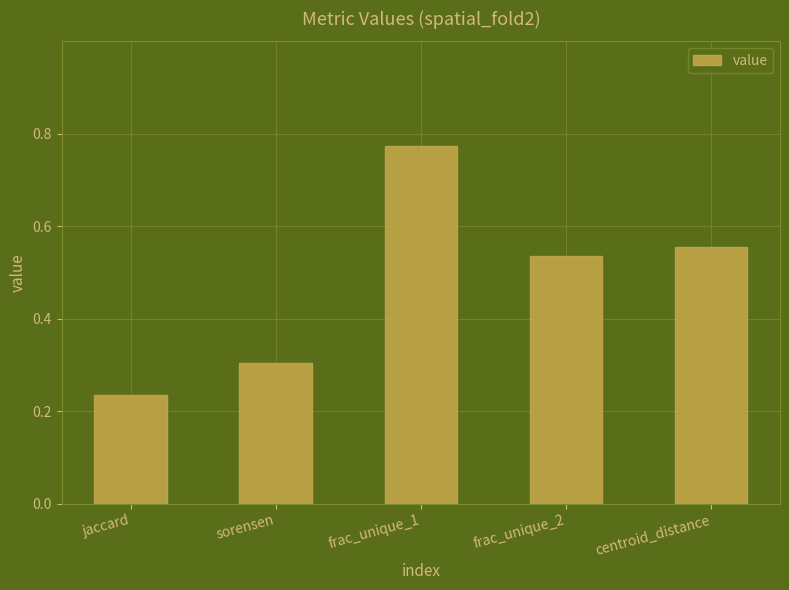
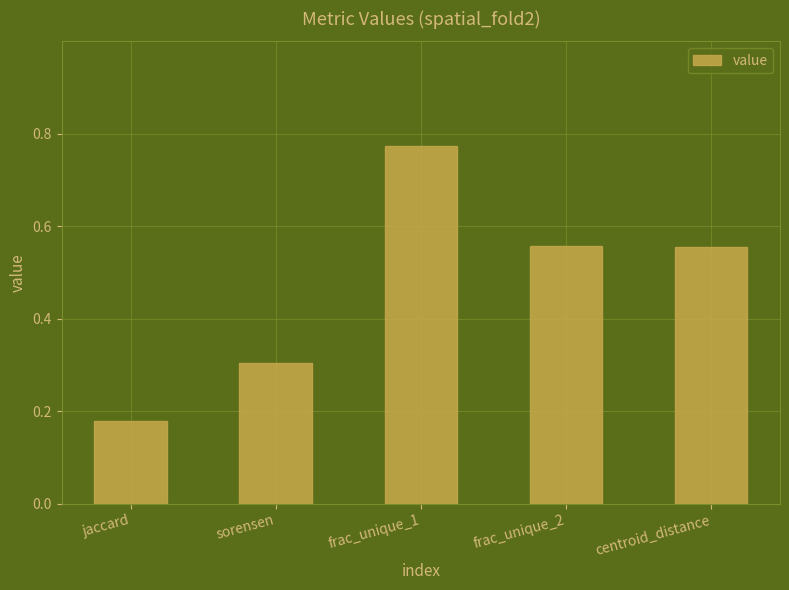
jaccard: 0.24 -> 0.18
frac_unique_2: 0.54 -> 0.56
